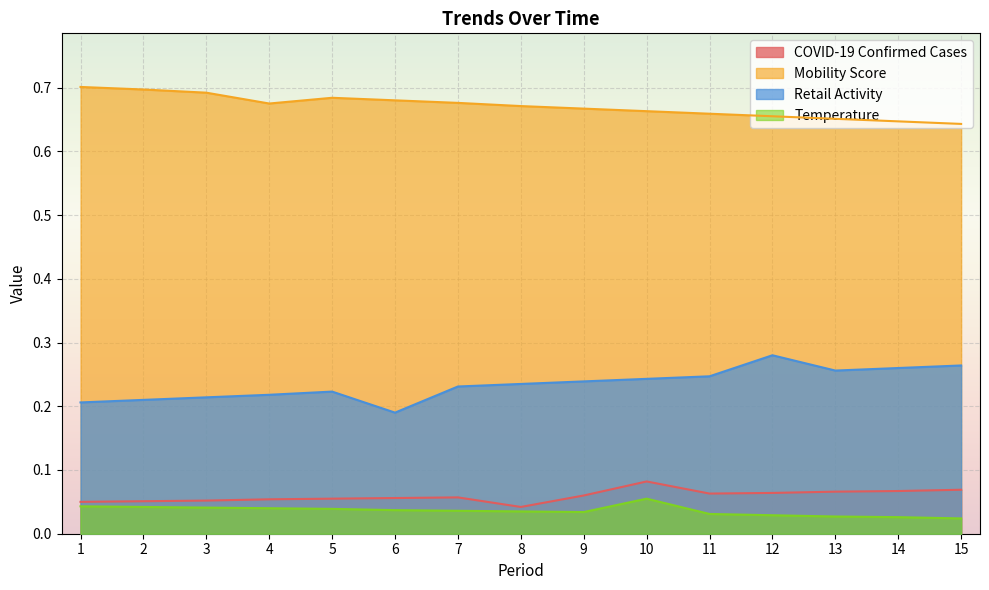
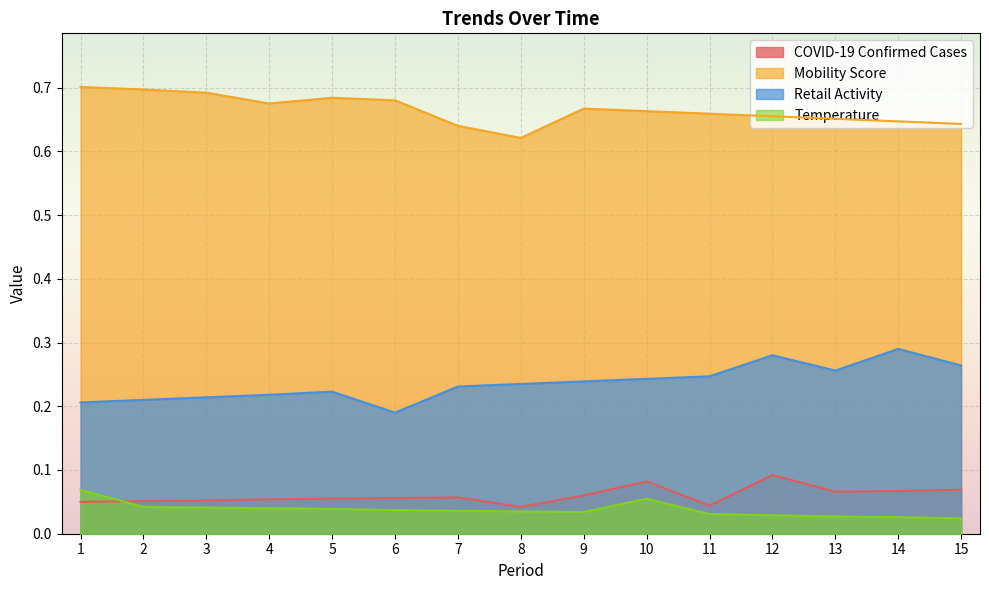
Temperature, 1: 0.04 -> 0.07
Mobility Score, 7: 0.68 -> 0.64
Mobility Score, 8: 0.67 -> 0.62
COVID-19 Confirmed Cases, 11: 0.06 -> 0.04
COVID-19 Confirmed Cases, 12: 0.06 -> 0.09
Retail Activity, 14: 0.26 -> 0.29
